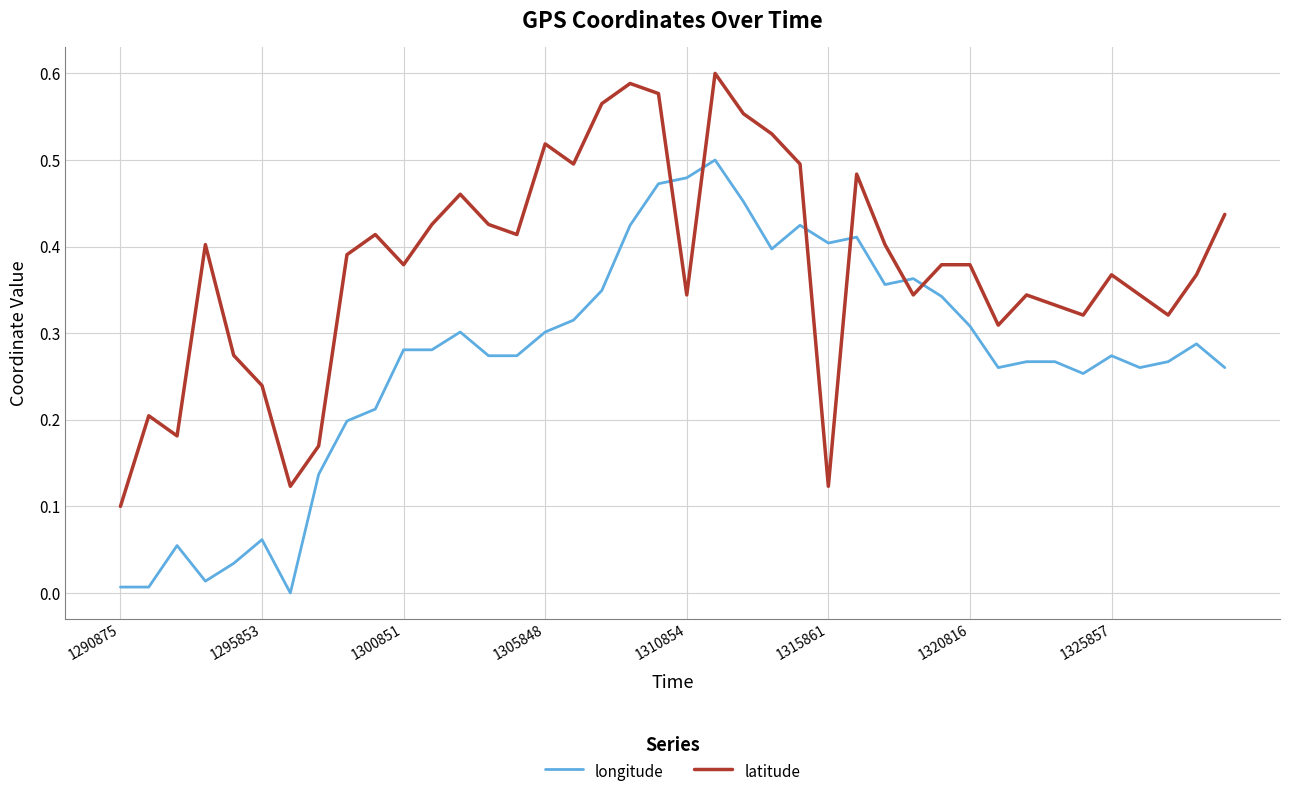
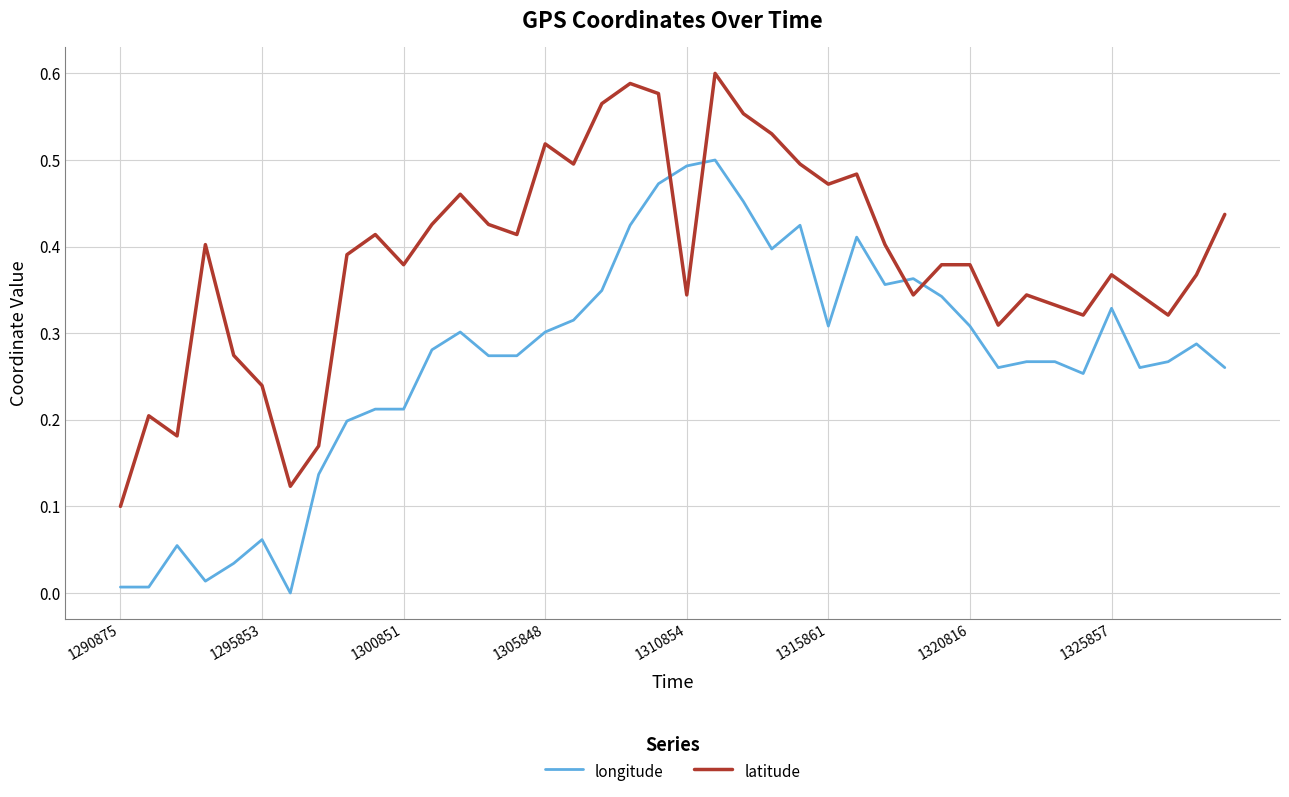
longitude, 1300851: 0.28 -> 0.21
longitude, 1310854: 0.48 -> 0.49
longitude, 1315861: 0.40 -> 0.31
latitude, 1315861: 0.12 -> 0.47
longitude, 1325857: 0.27 -> 0.33
